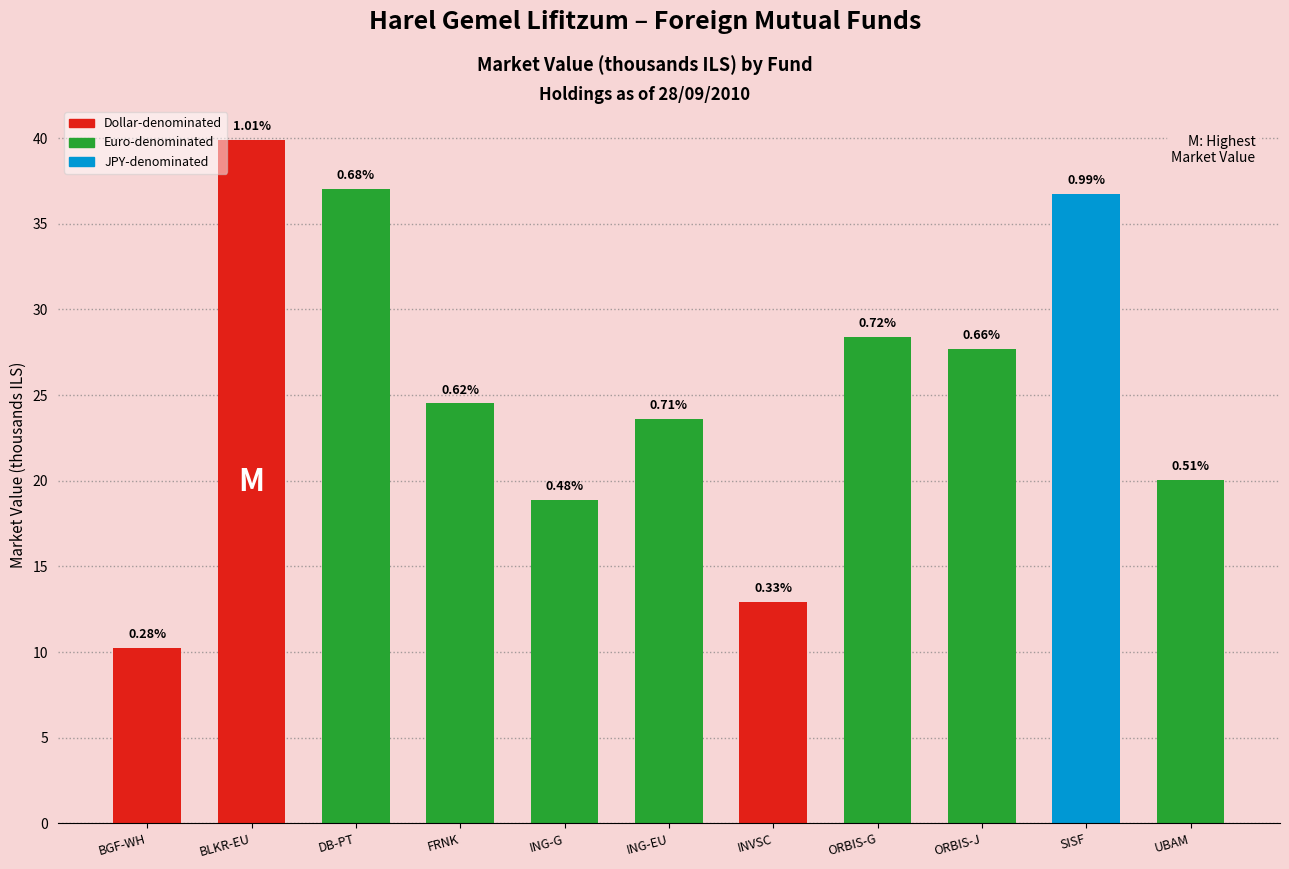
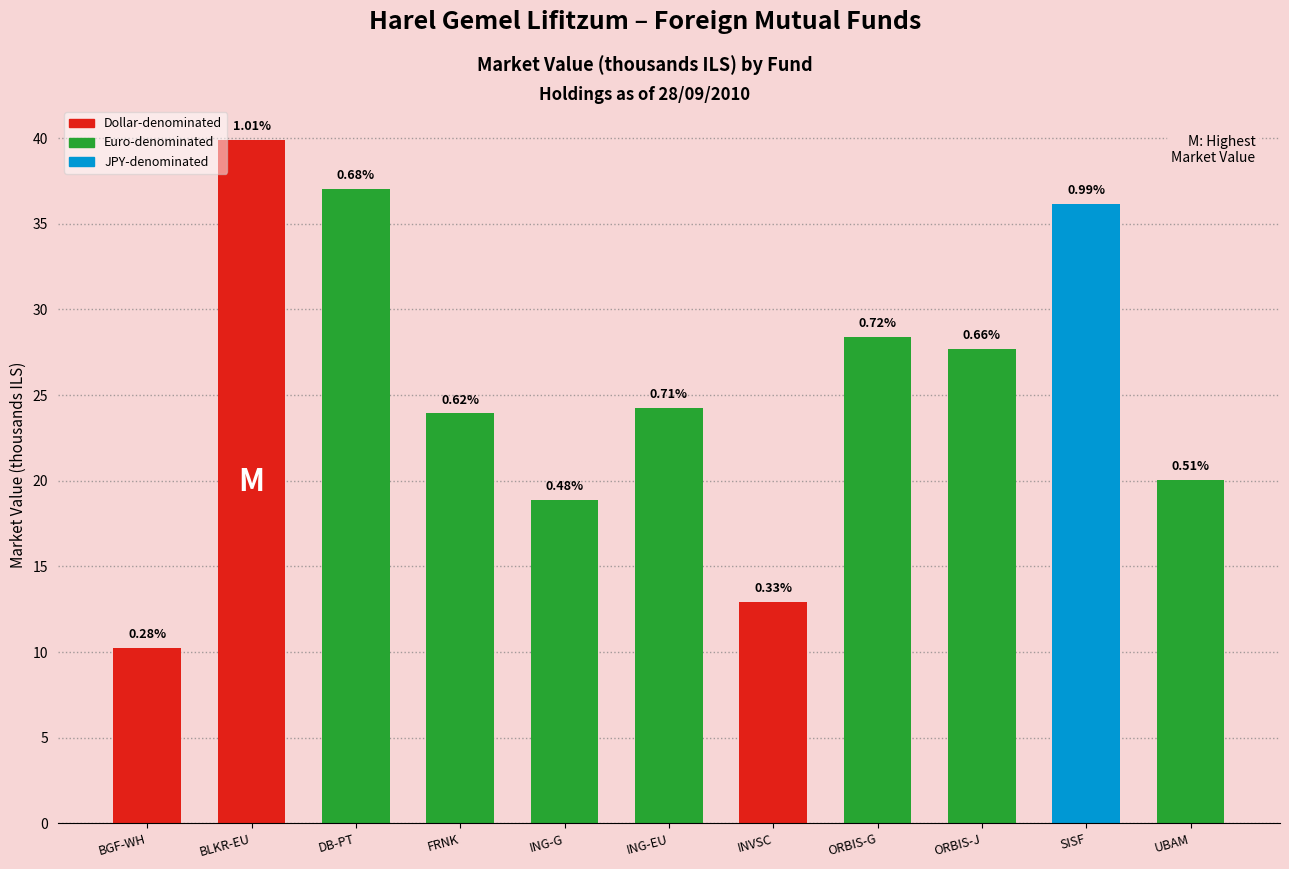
FRNK: 24.5 -> 23.9
ING-EU: 23.6 -> 24.3
SISF: 36.7 -> 36.2
